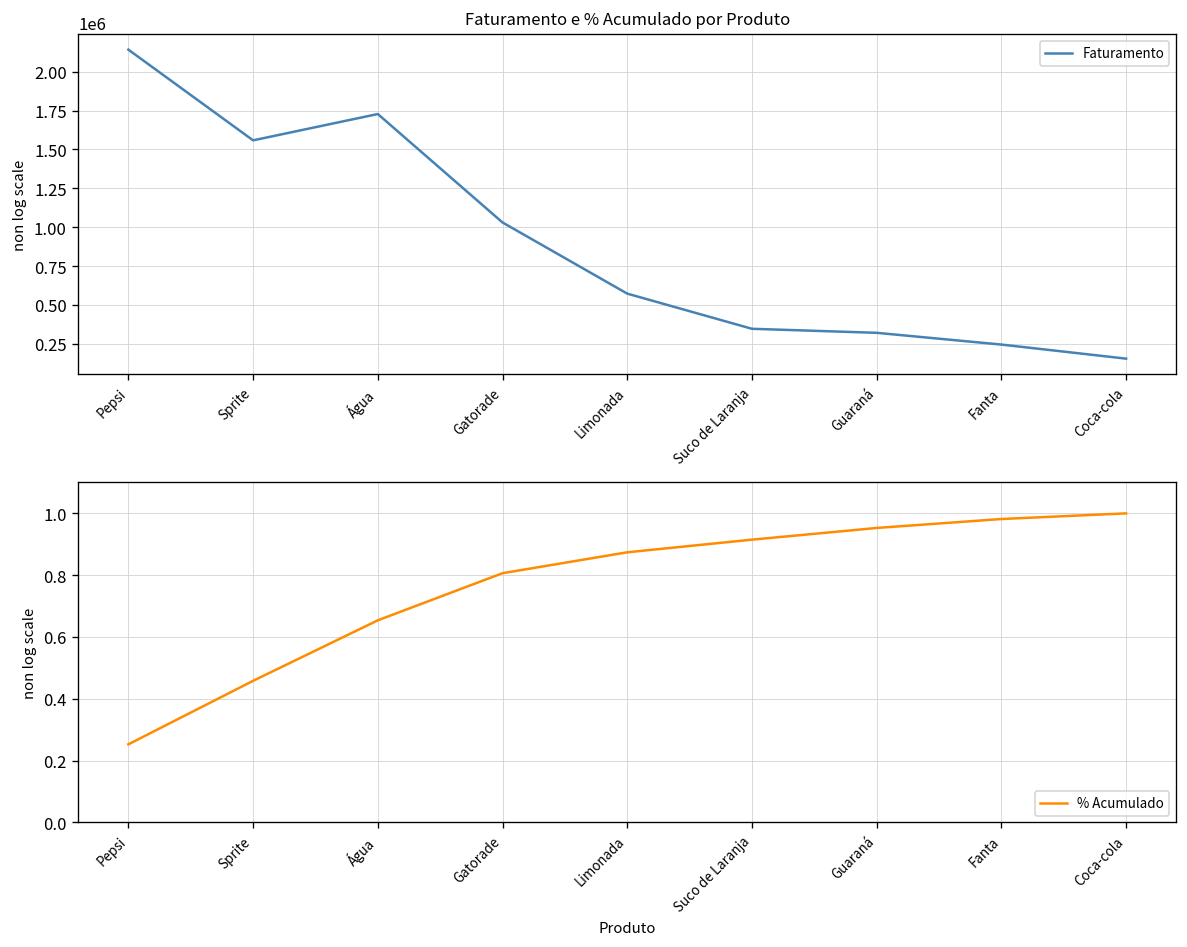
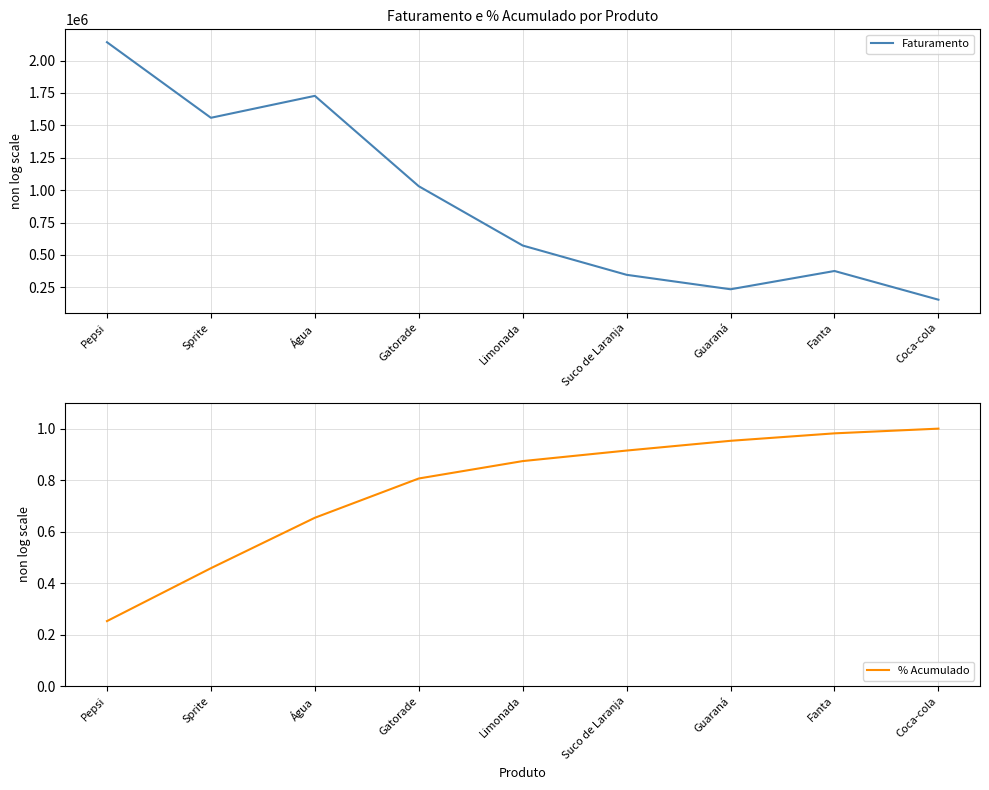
Faturamento e % Acumulado por Produto, Guaraná: 320000 -> 240000
Faturamento e % Acumulado por Produto, Fanta: 250000 -> 380000
